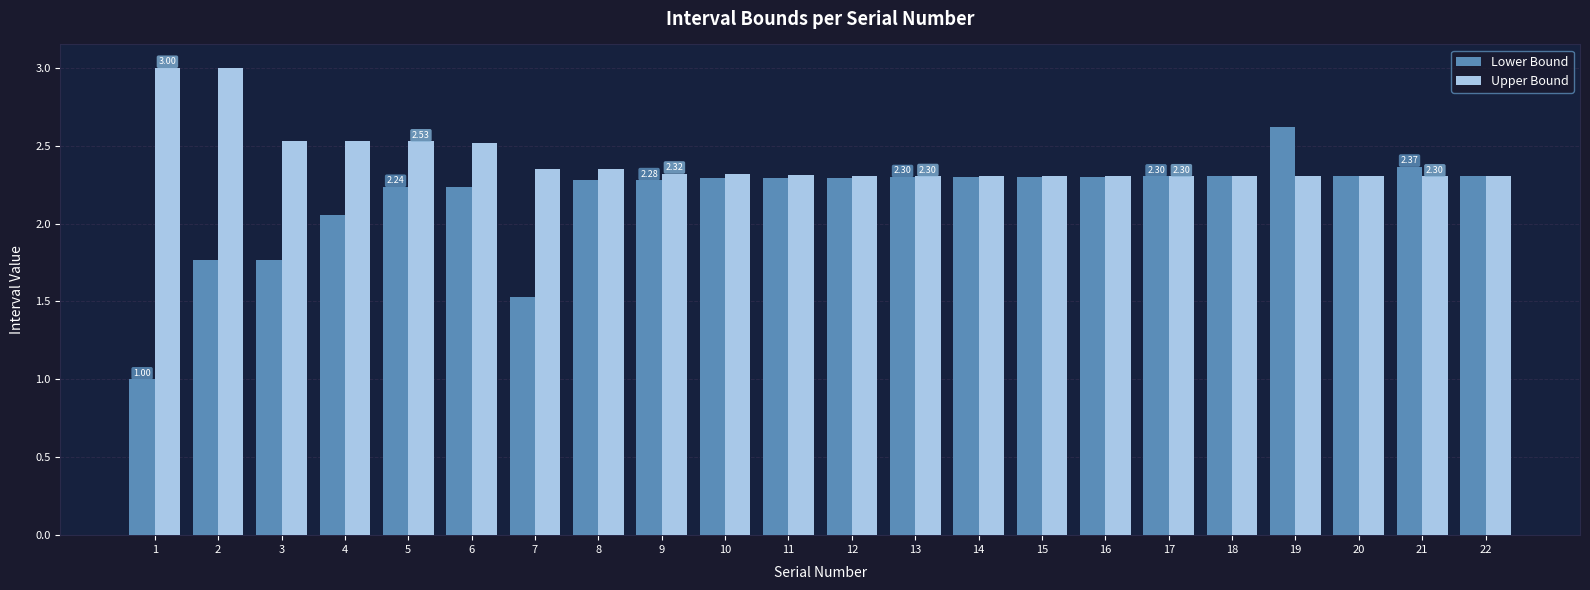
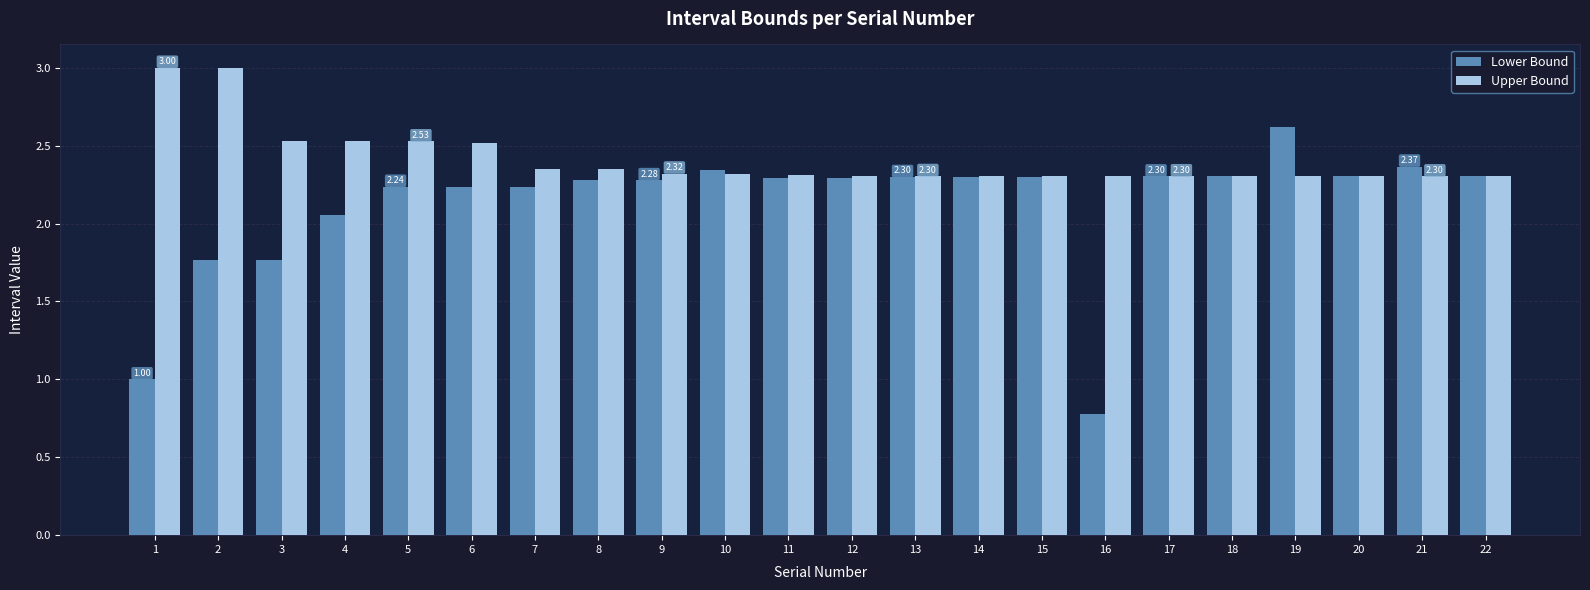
Lower Bound, 7: 1.53 -> 2.24
Lower Bound, 10: 2.29 -> 2.35
Lower Bound, 16: 2.30 -> 0.78
